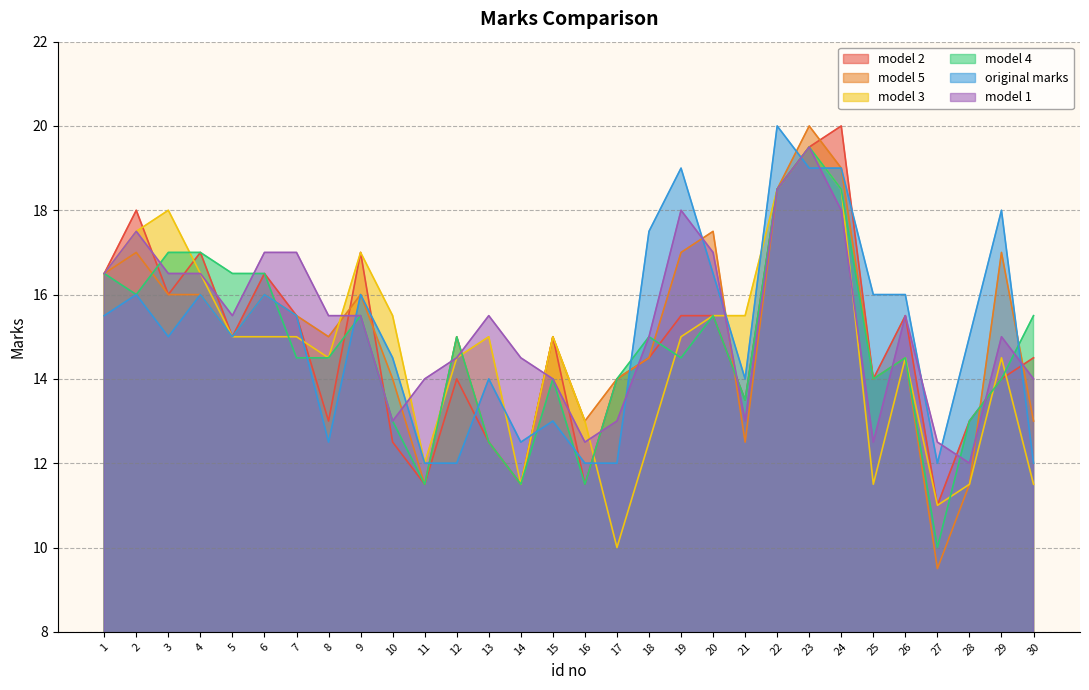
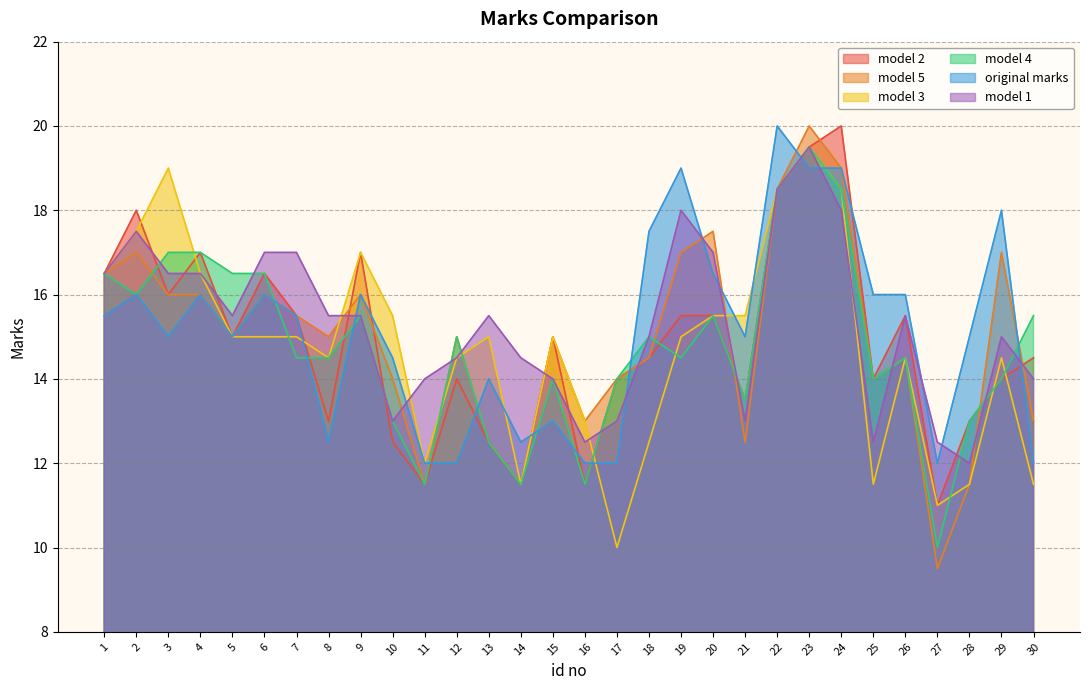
model 3, 3: 18 -> 19
original marks, 21: 14 -> 15
